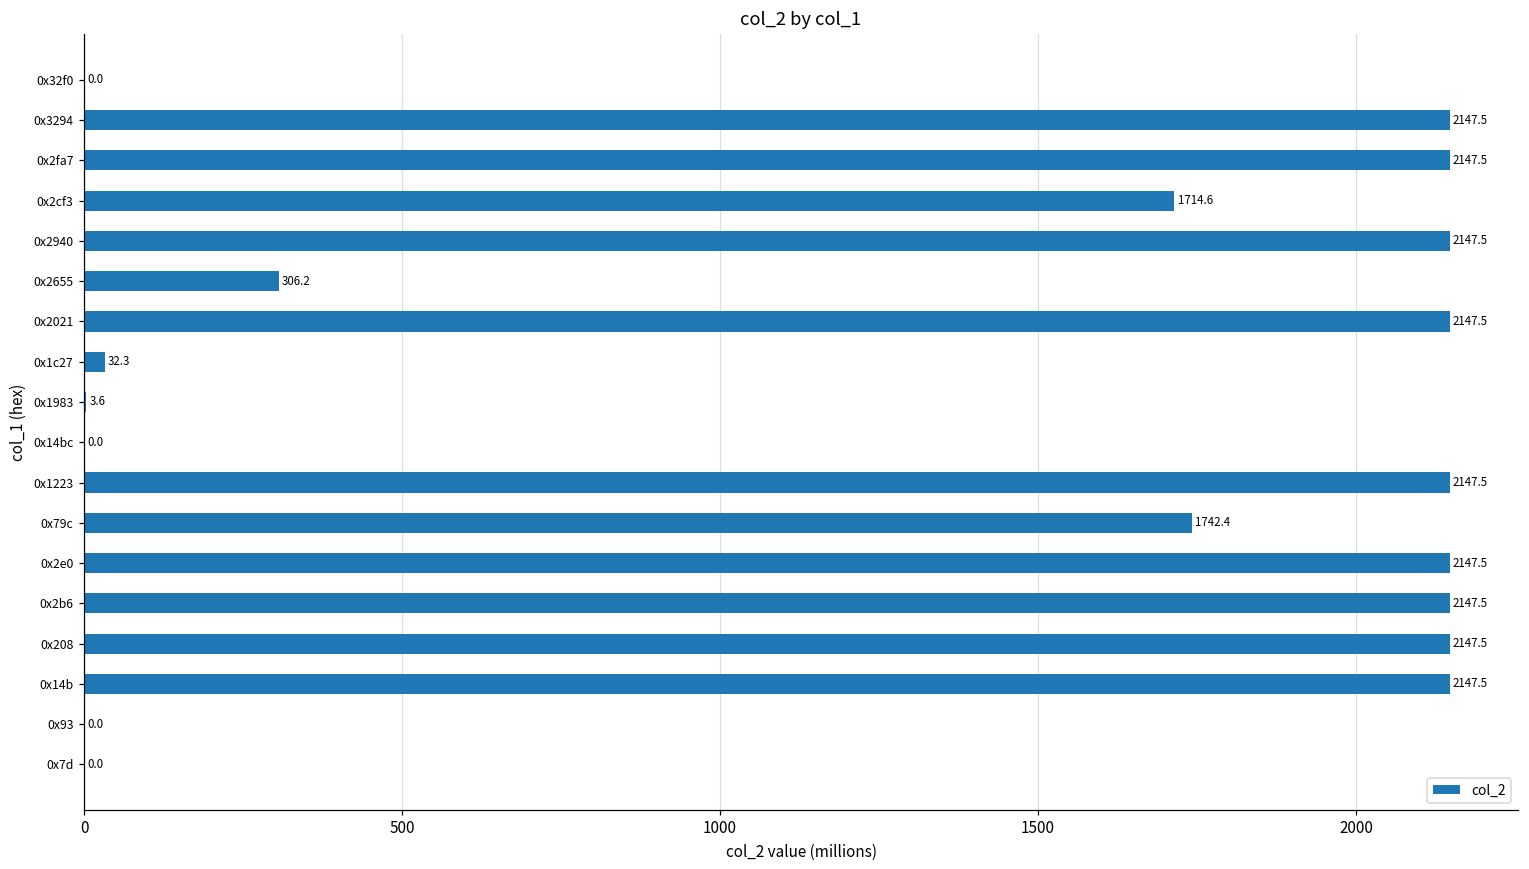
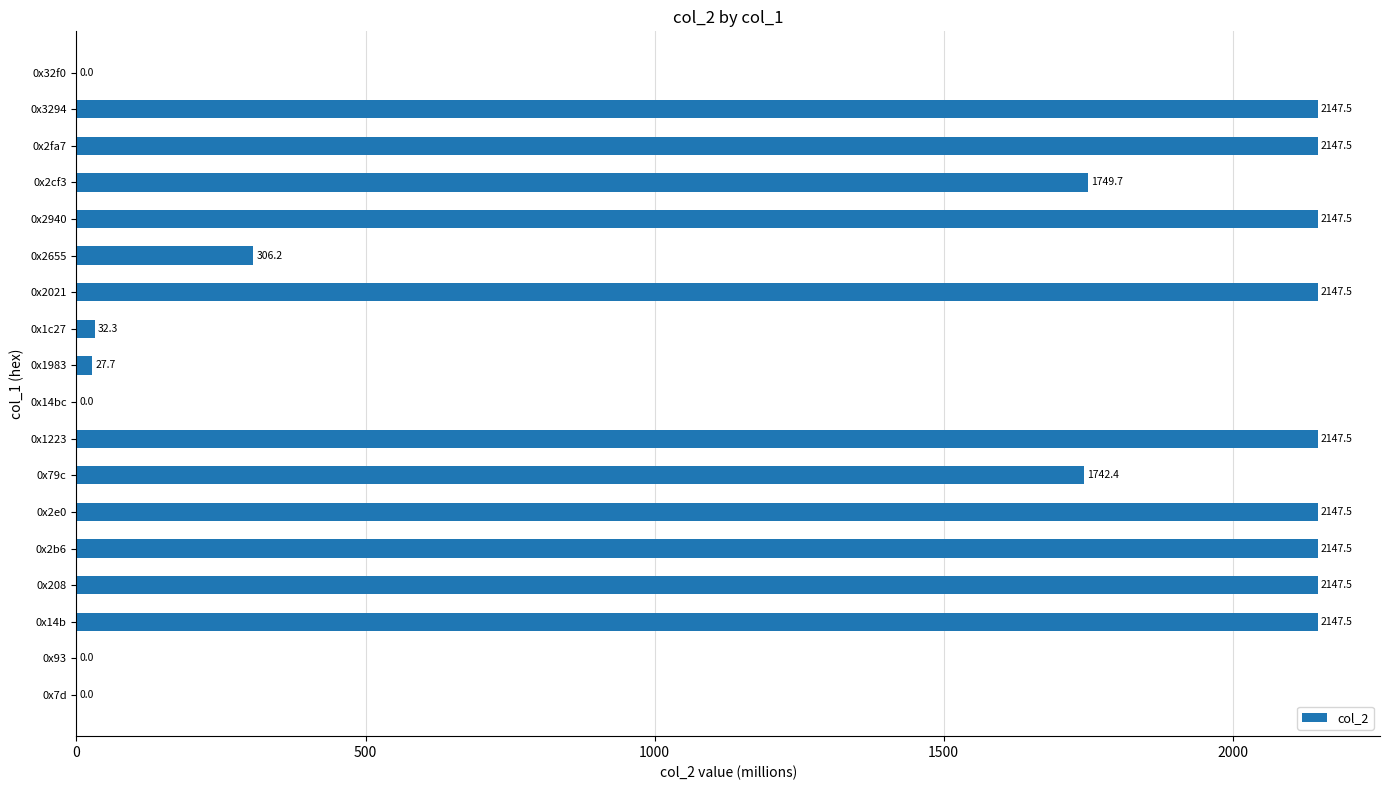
0x2cf3: 1714.6 -> 1749.7
0x1983: 3.6 -> 27.7
